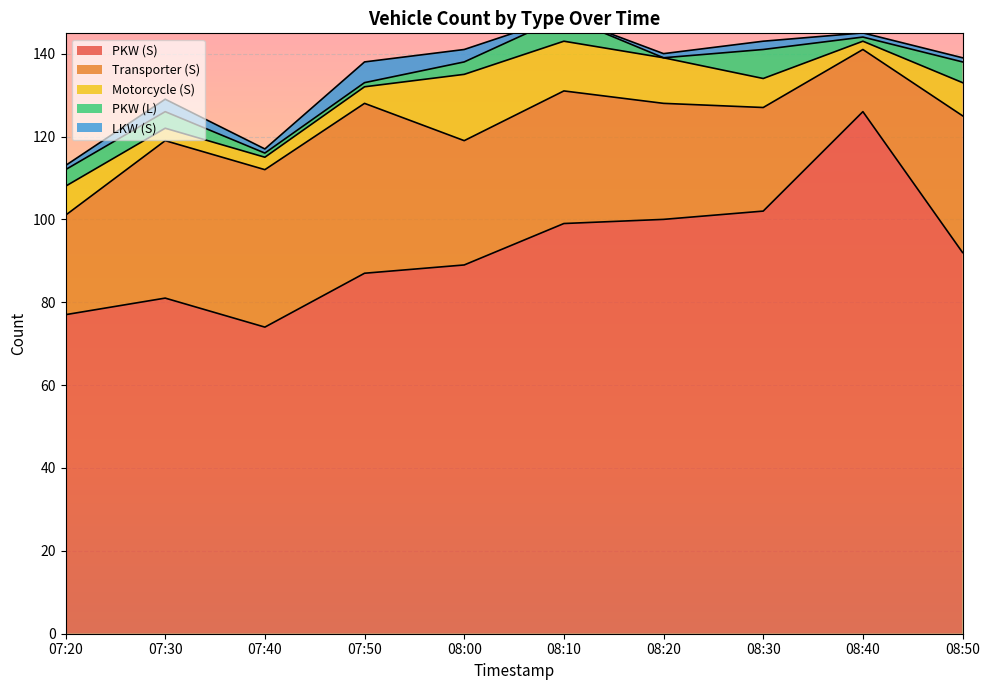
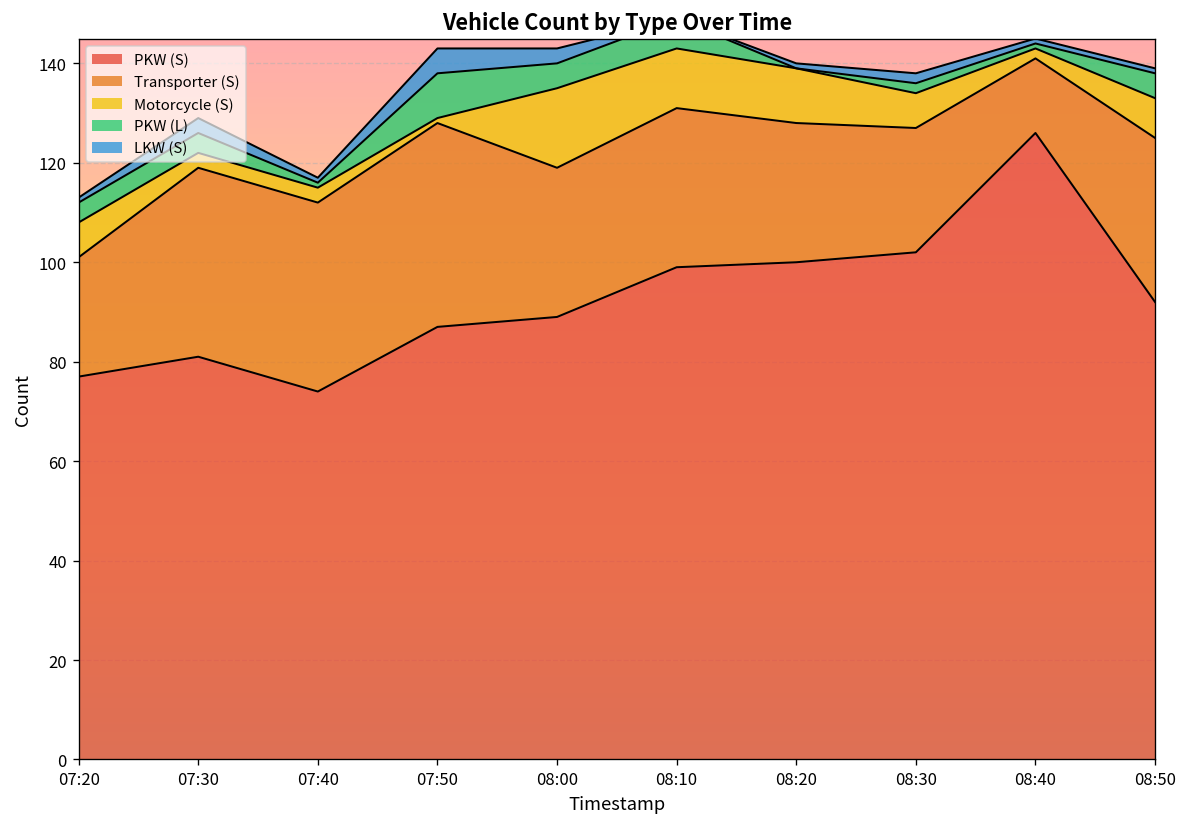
Motorcycle (S), 07:50: 4 -> 1
PKW (L), 07:50: 1 -> 9
PKW (L), 08:00: 3 -> 5
PKW (L), 08:30: 7 -> 2
